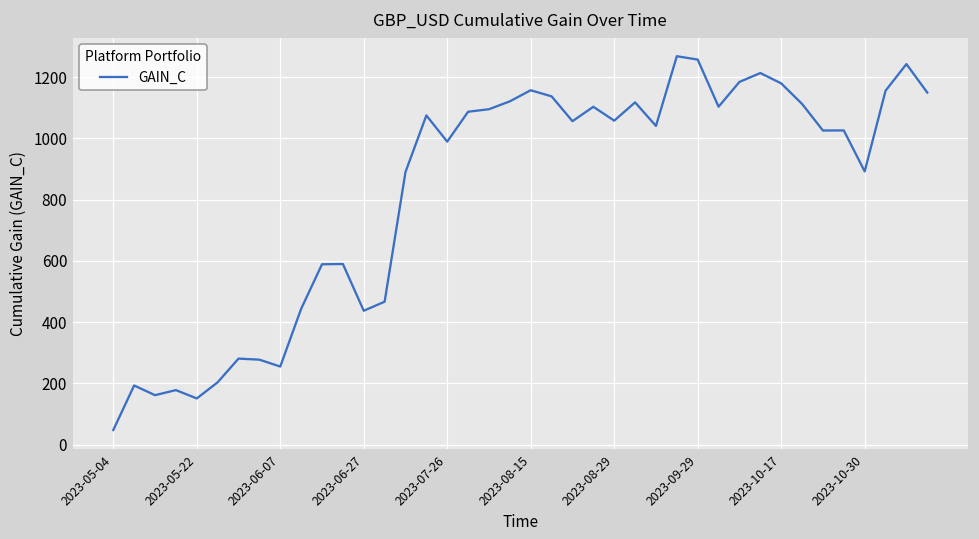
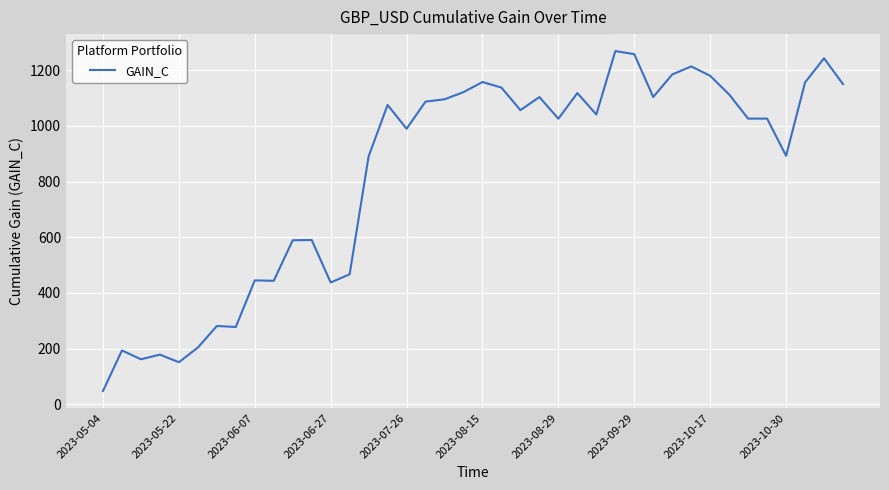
2023-06-07: 260 -> 440
2023-08-29: 1060 -> 1030
